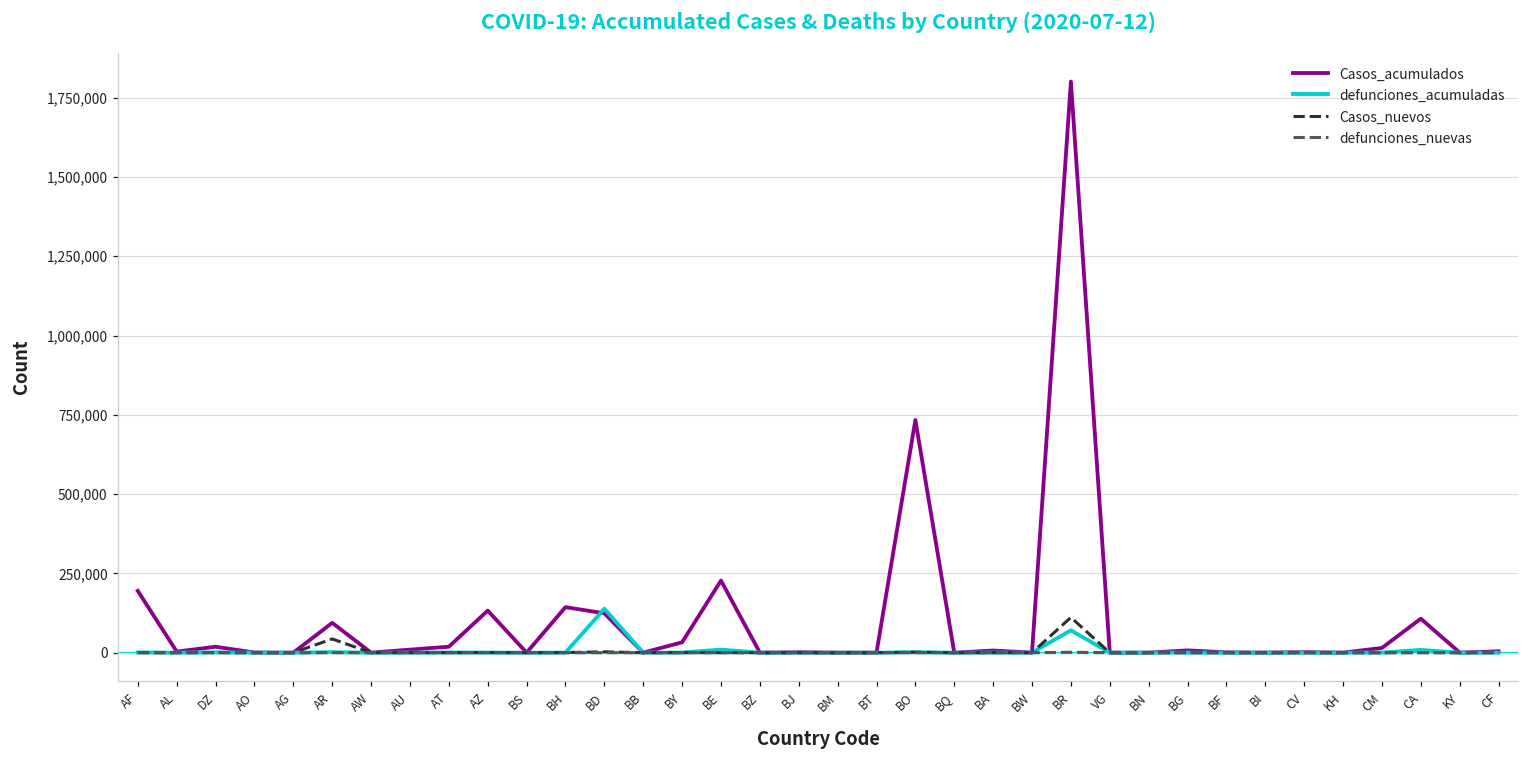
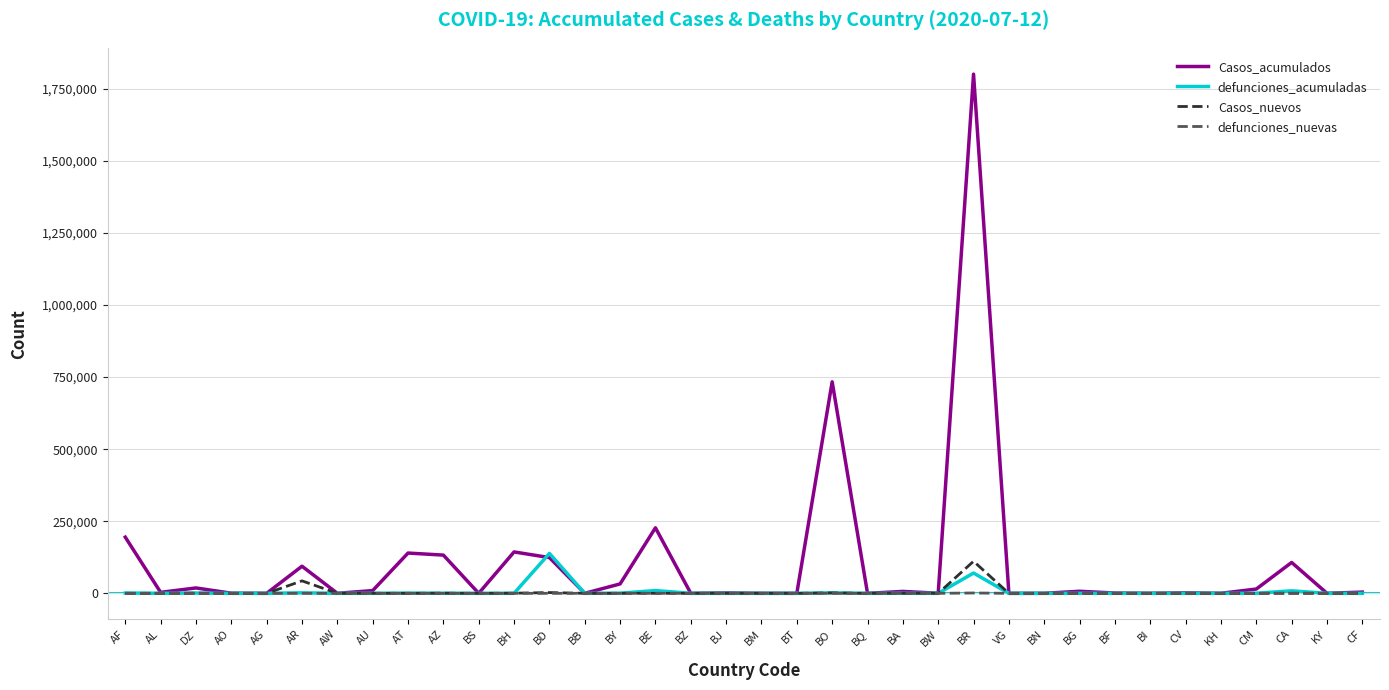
Casos_acumulados, AT: 20,000 -> 140,000
